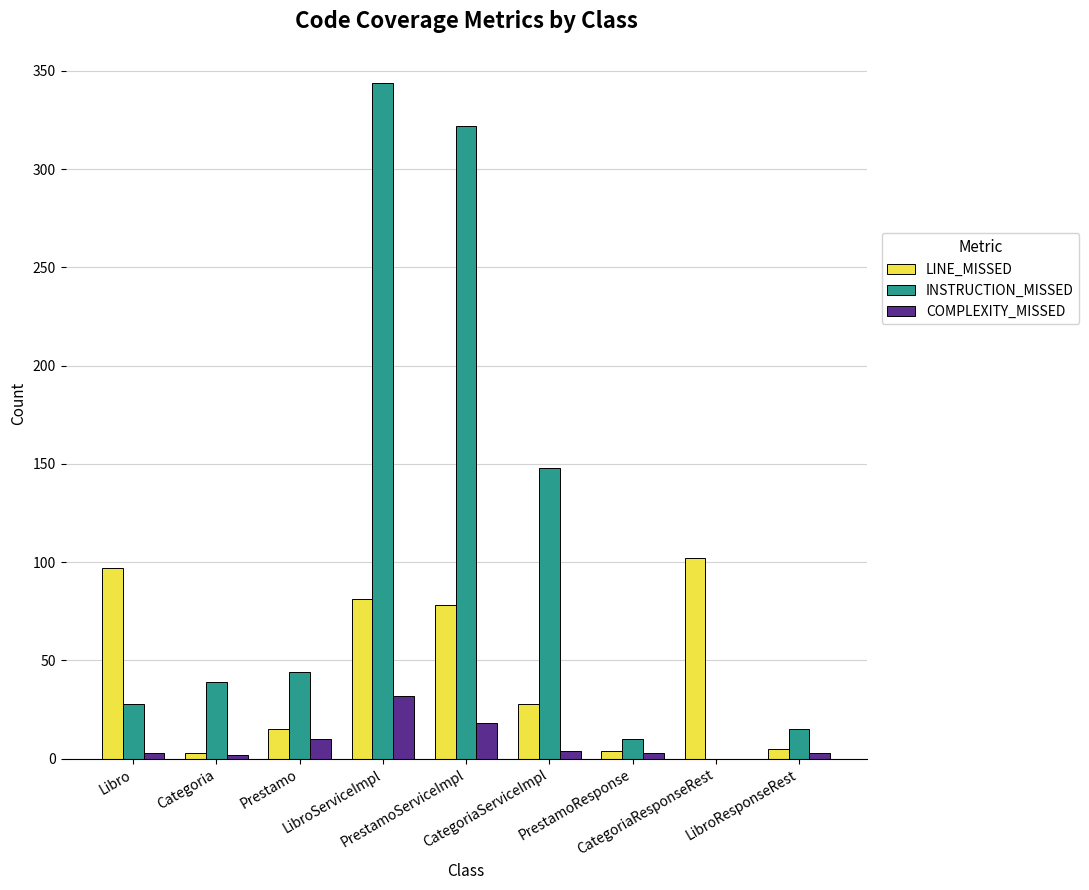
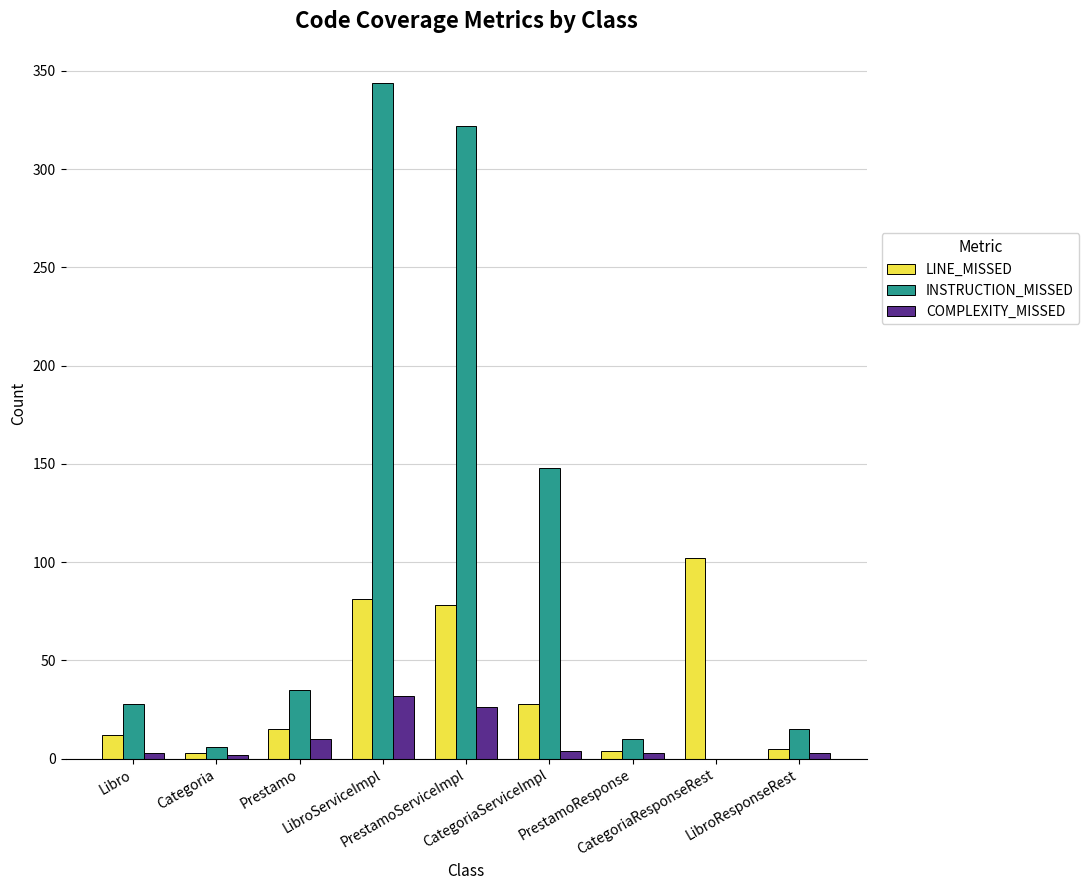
LINE_MISSED, Libro: 97 -> 12
INSTRUCTION_MISSED, Categoria: 39 -> 6
INSTRUCTION_MISSED, Prestamo: 44 -> 35
COMPLEXITY_MISSED, PrestamoServiceImpl: 18 -> 26
